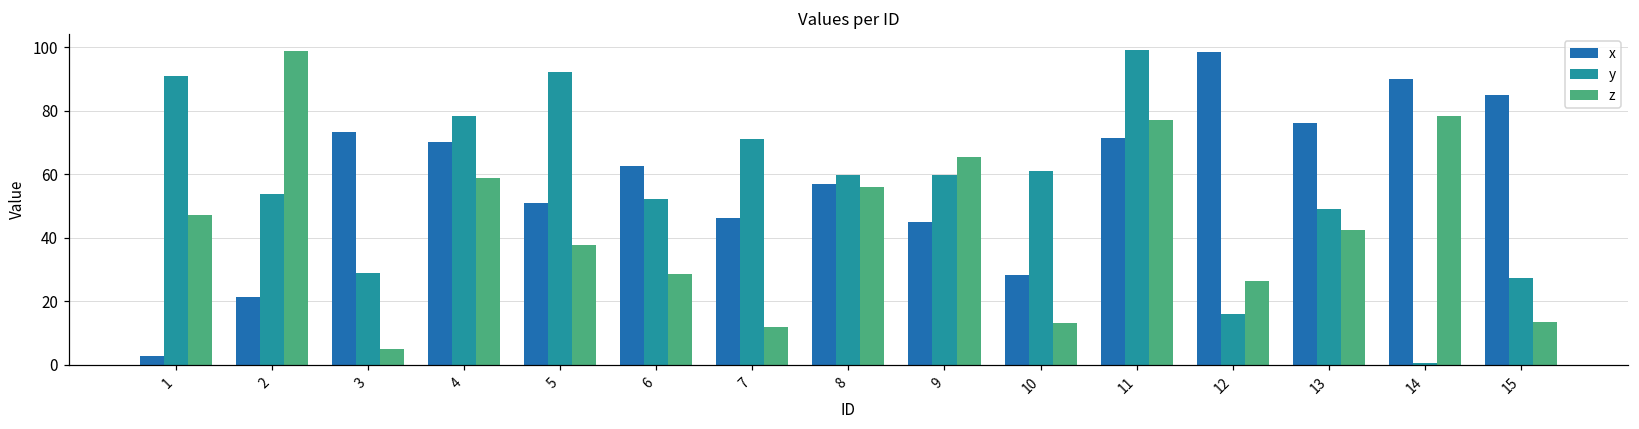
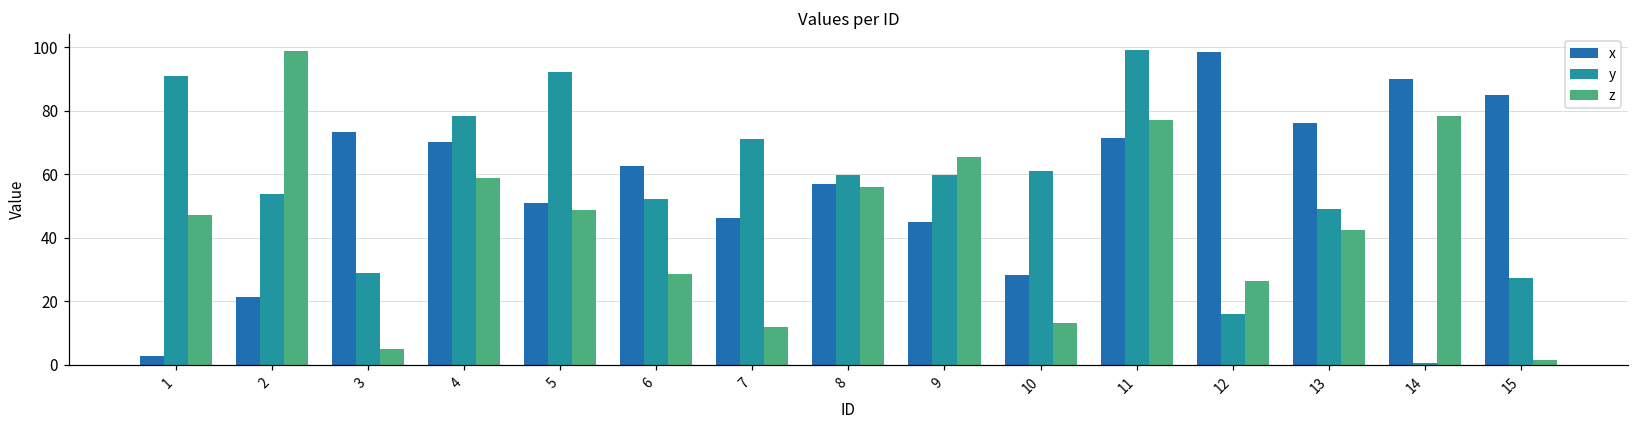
z, 5: 38 -> 49
z, 15: 13 -> 2
